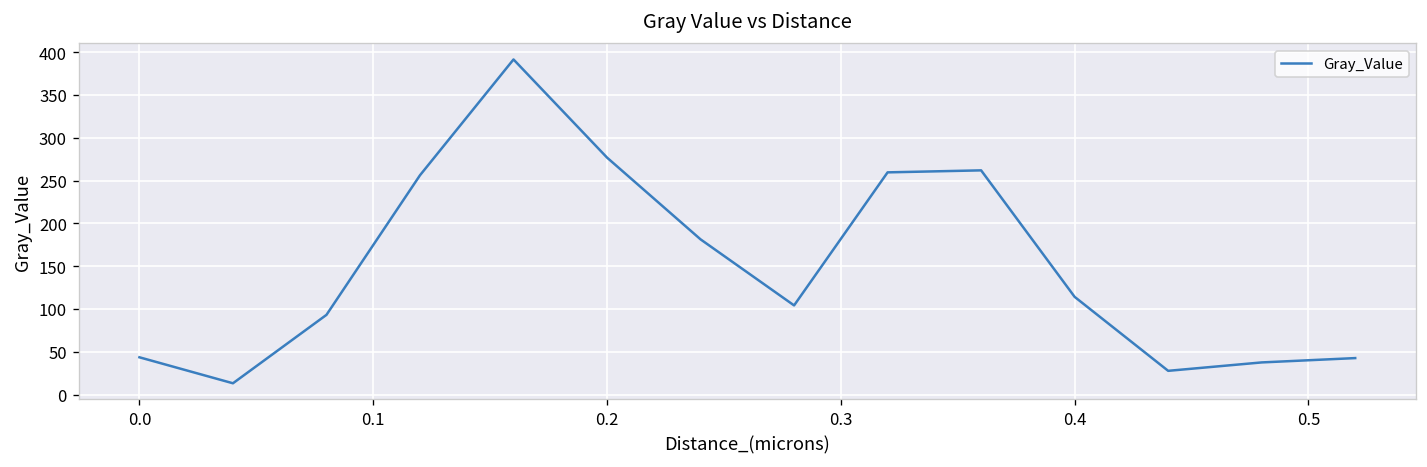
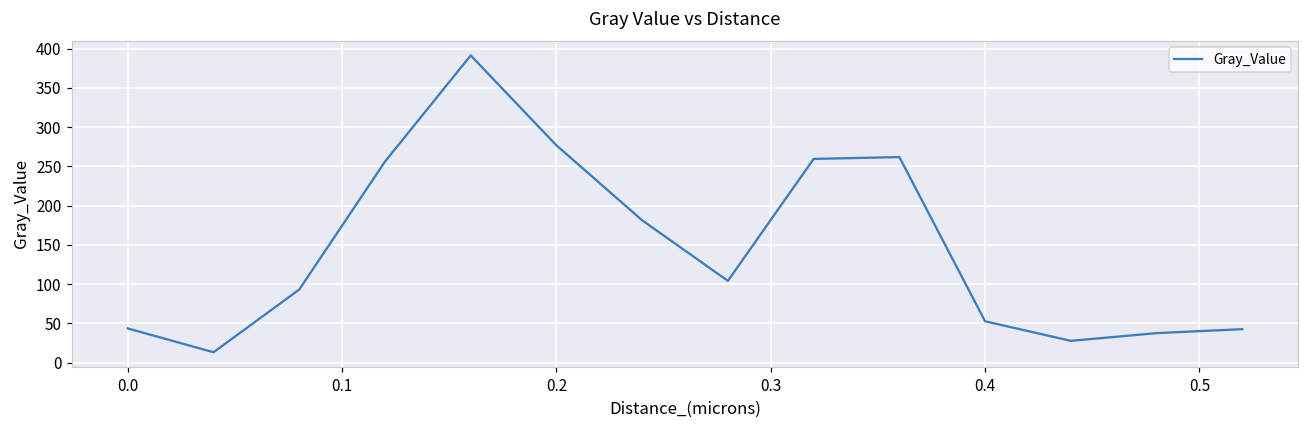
0.4: 110 -> 50
